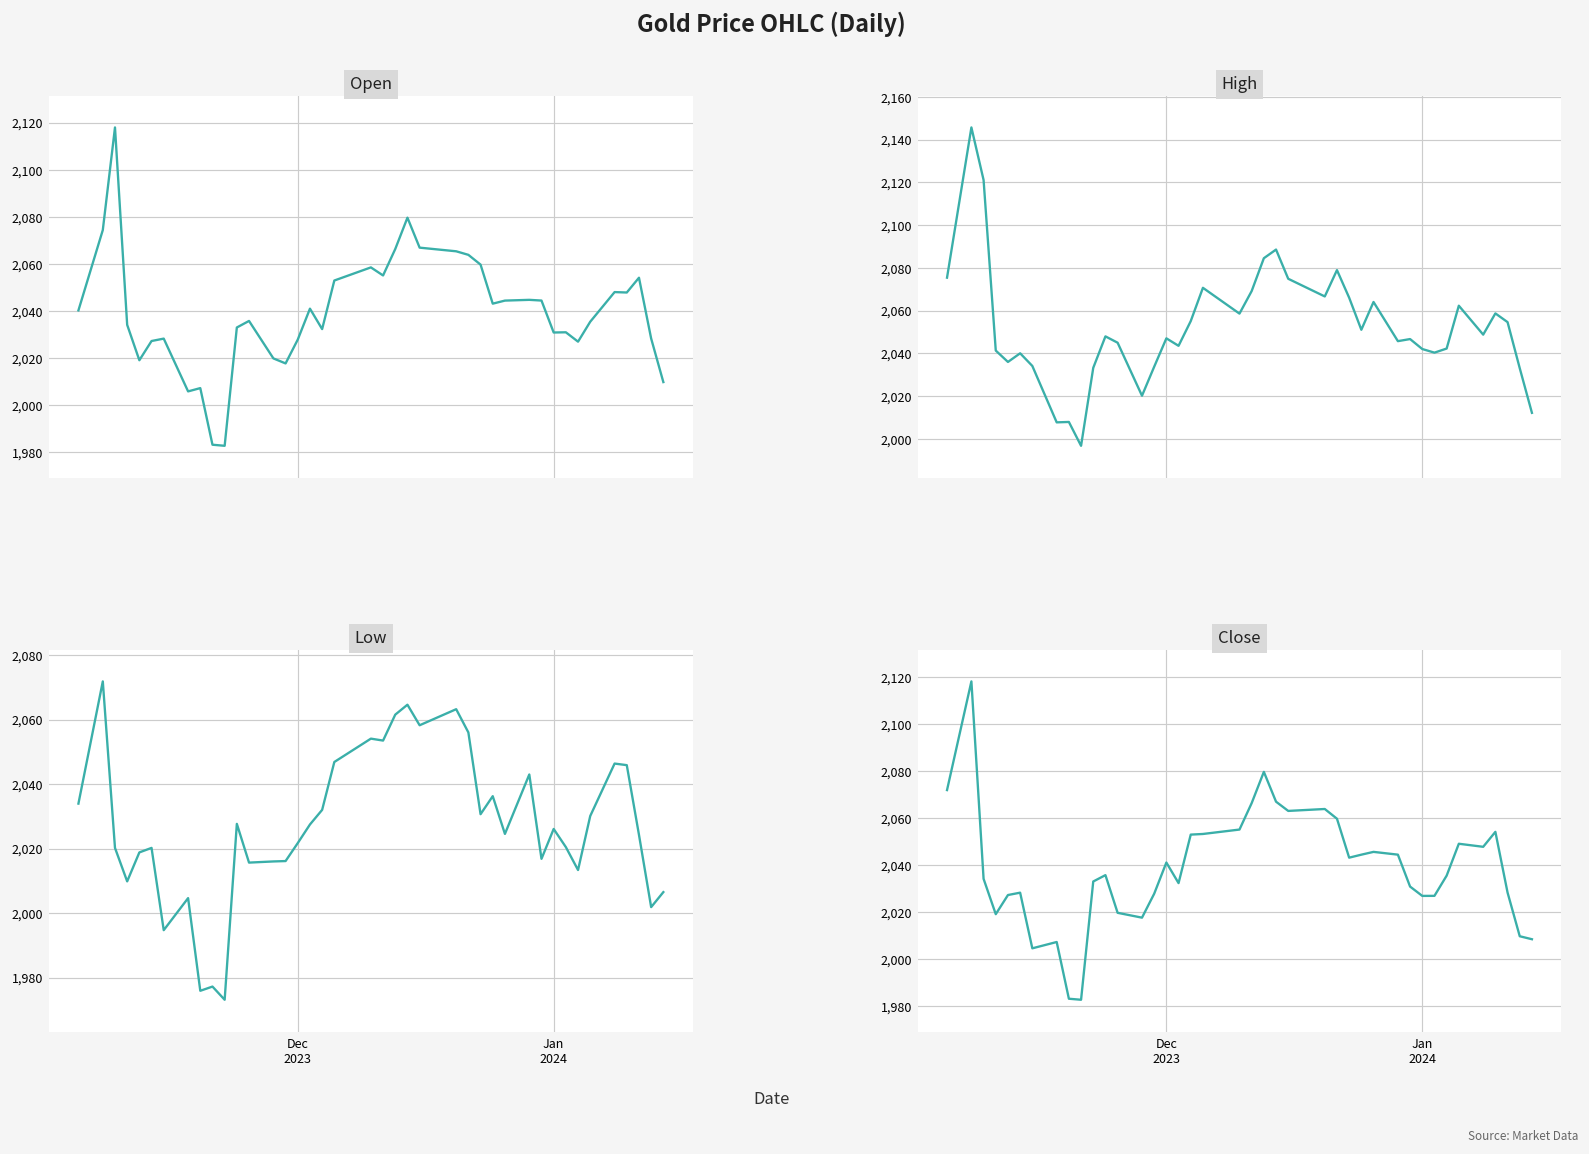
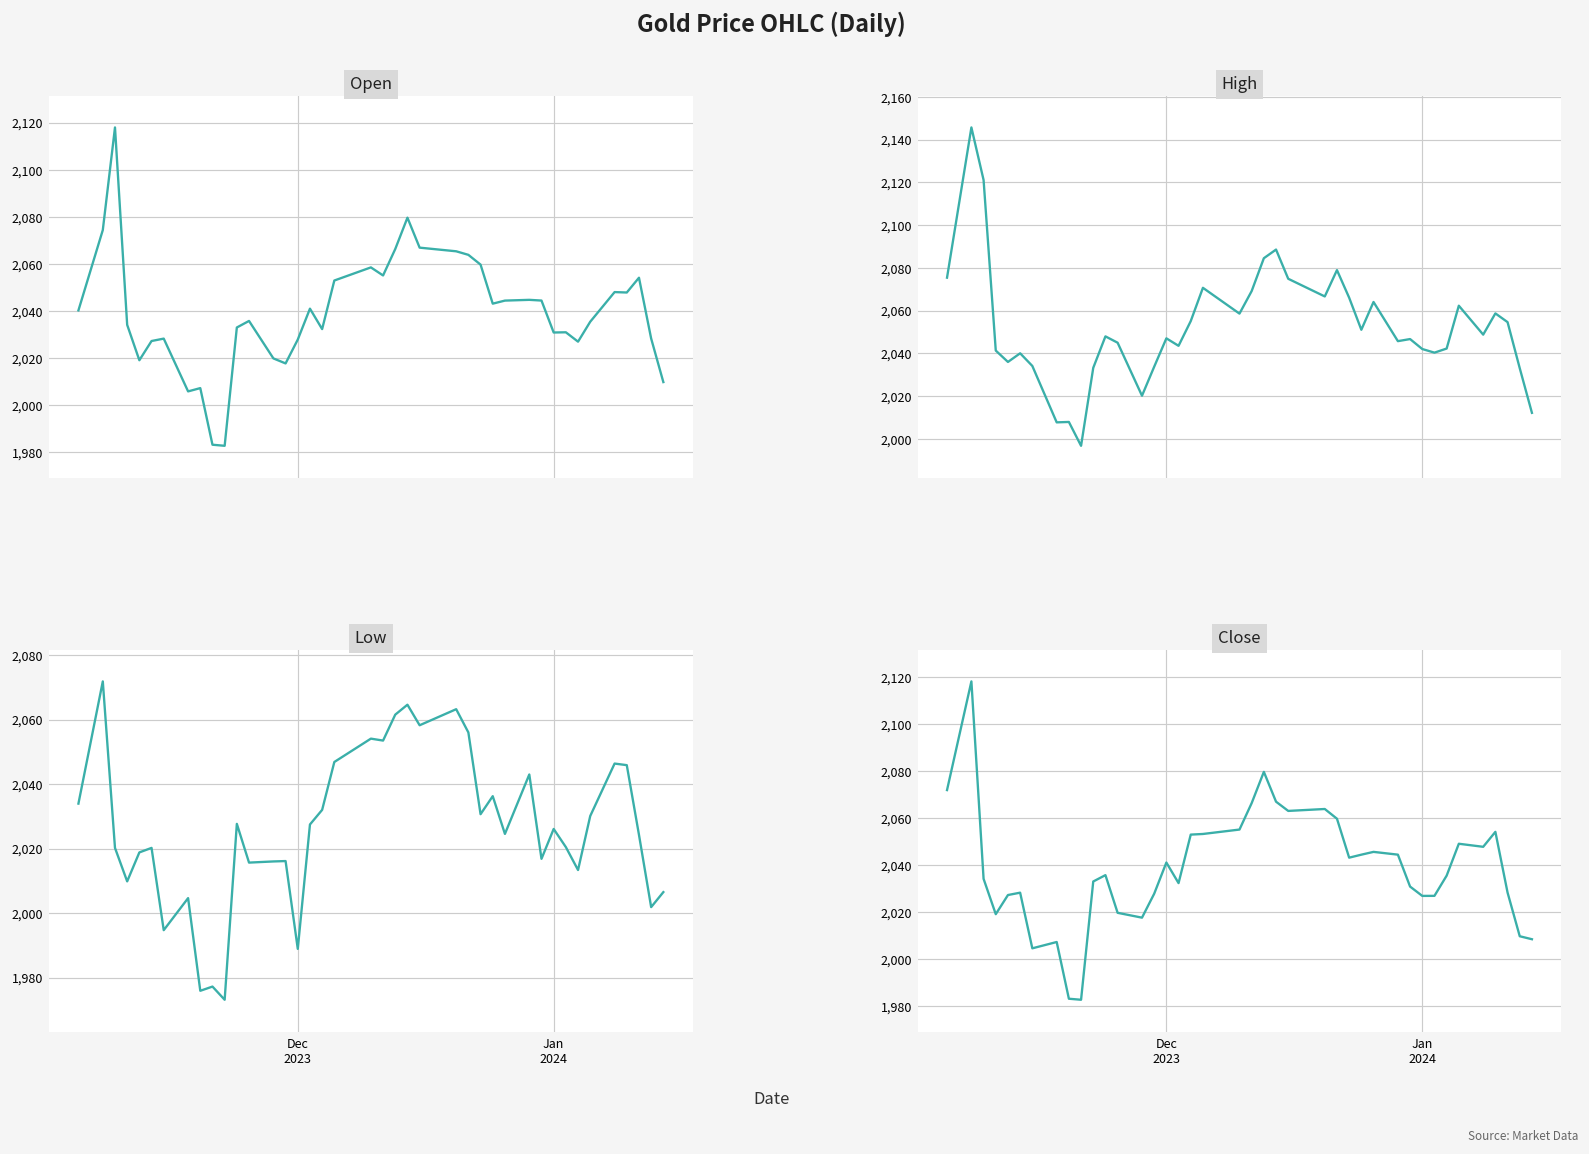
Low, Dec 2023: 2,022 -> 1,989
